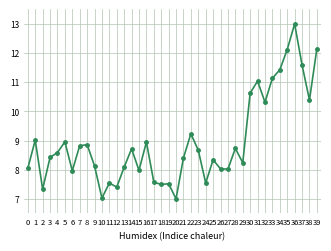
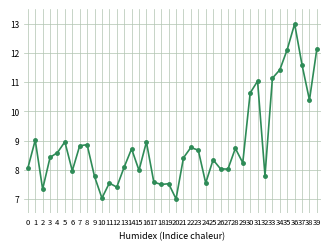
9: 8.1 -> 7.8
22: 9.2 -> 8.8
32: 10.3 -> 7.8
